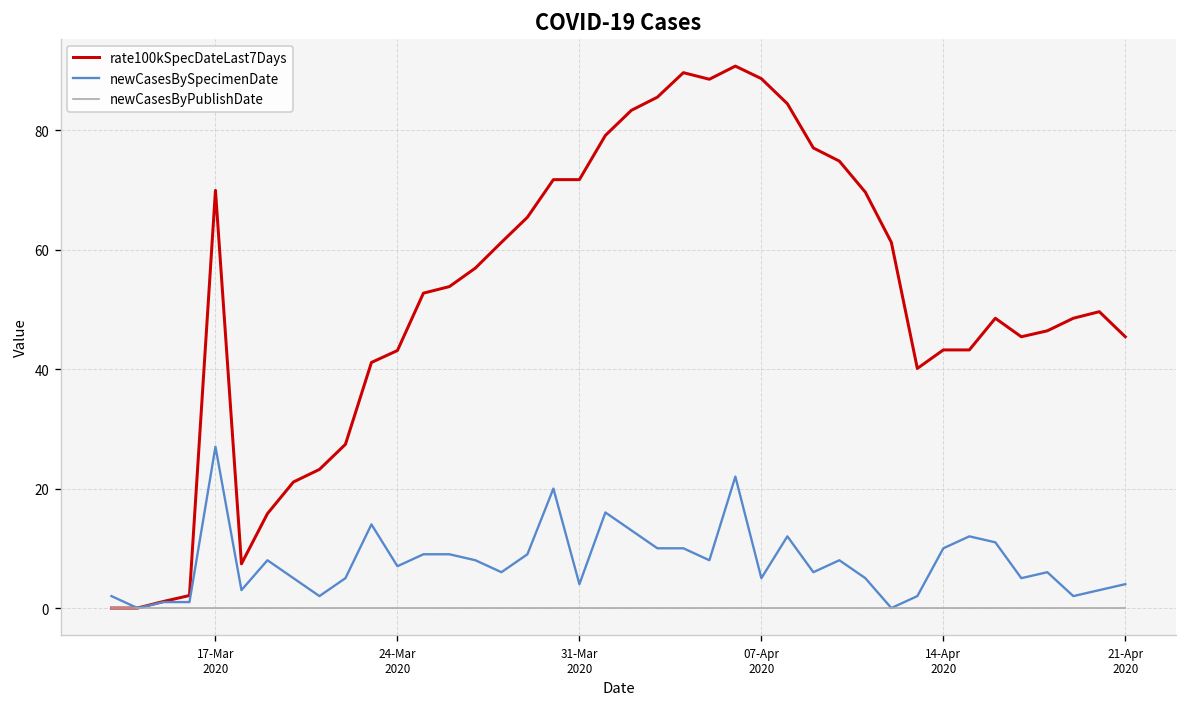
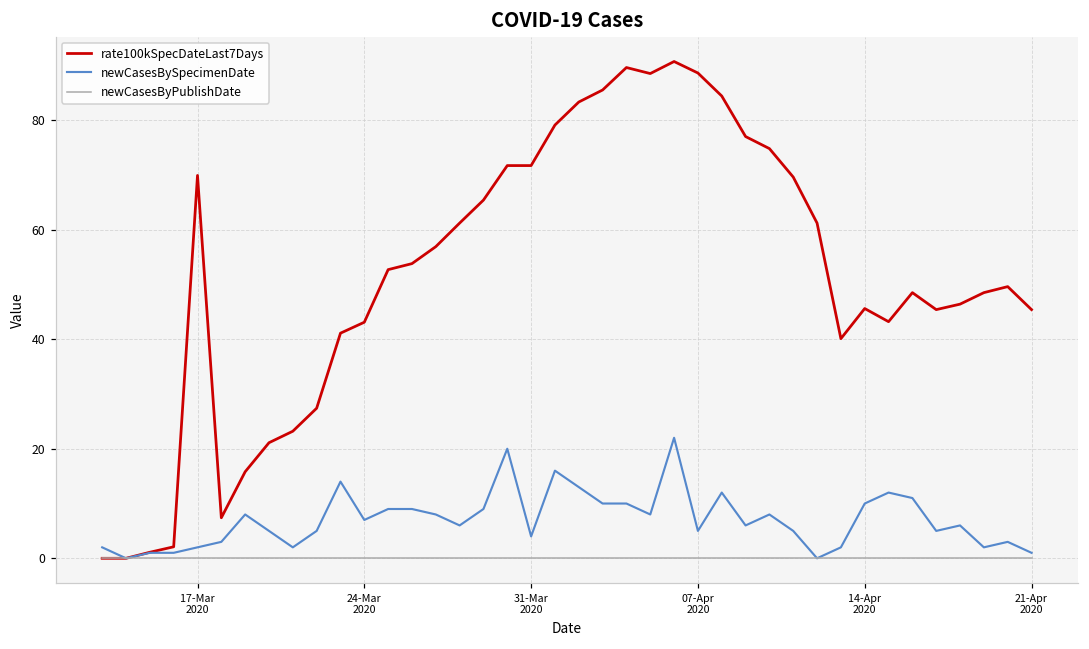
newCasesBySpecimenDate, 17-Mar 2020: 27 -> 2
rate100kSpecDateLast7Days, 14-Apr 2020: 43 -> 46
newCasesBySpecimenDate, 21-Apr 2020: 4 -> 1
